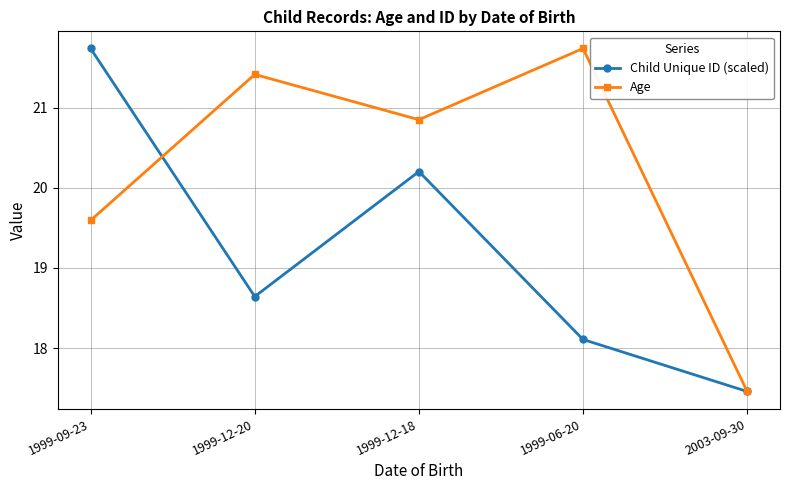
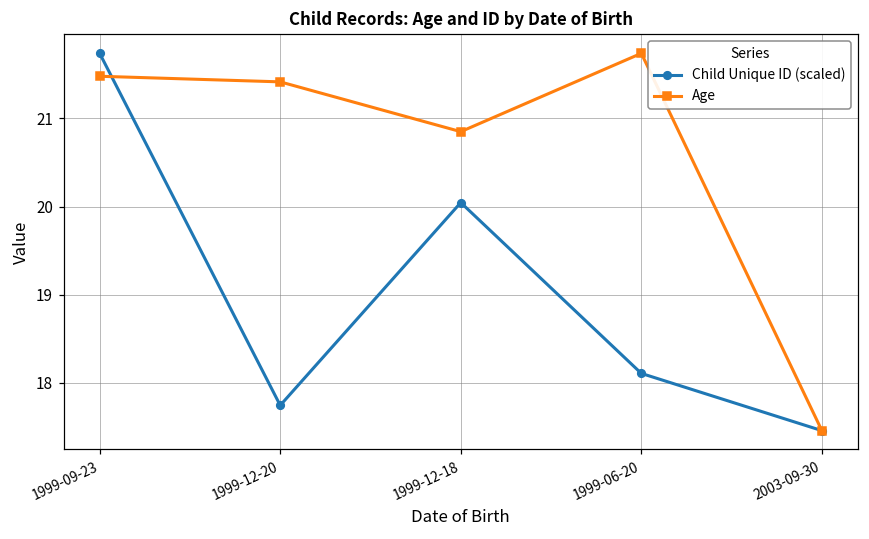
Age, 1999-09-23: 19.6 -> 21.5
Child Unique ID (scaled), 1999-12-20: 18.6 -> 17.7
Child Unique ID (scaled), 1999-12-18: 20.2 -> 20.0
